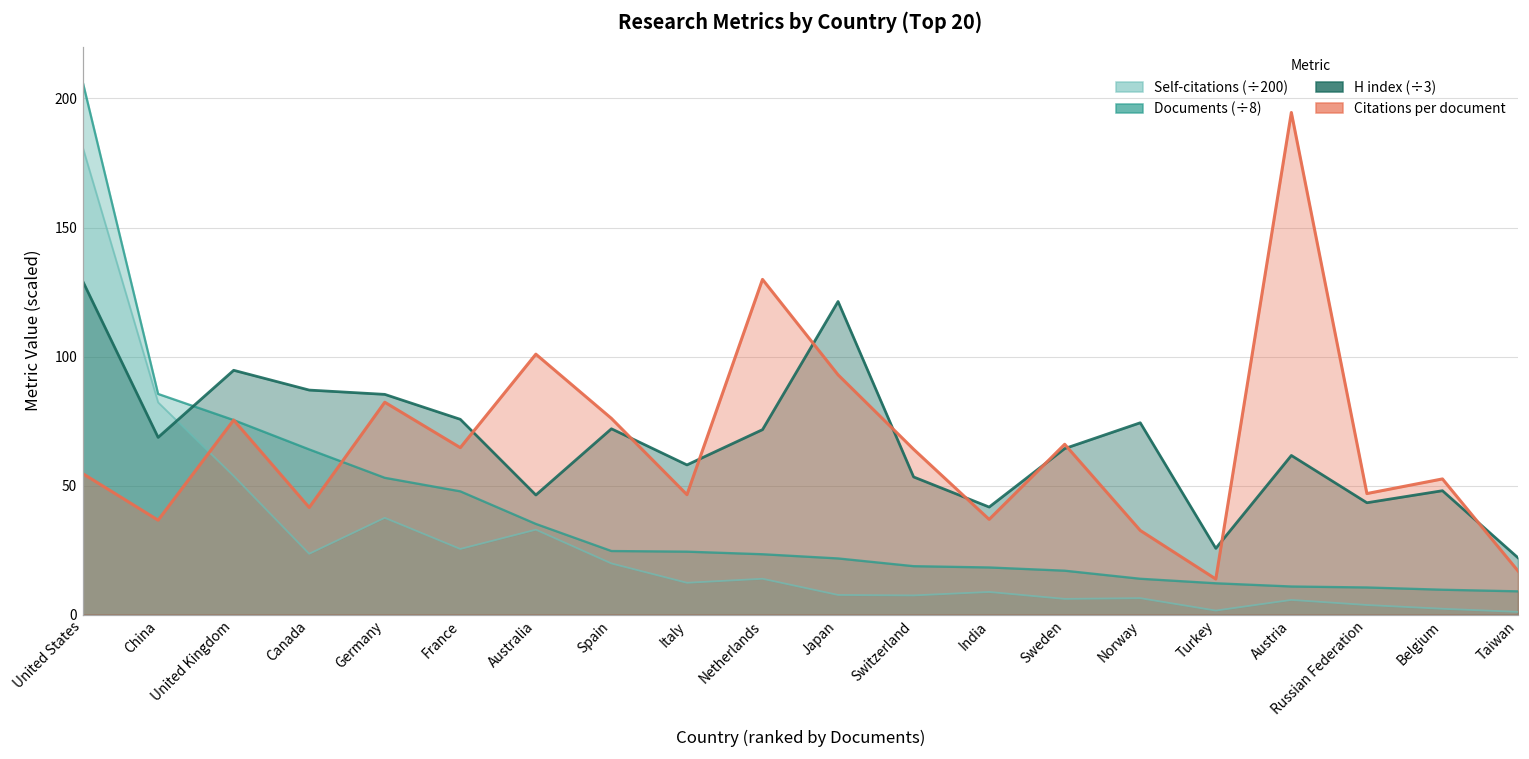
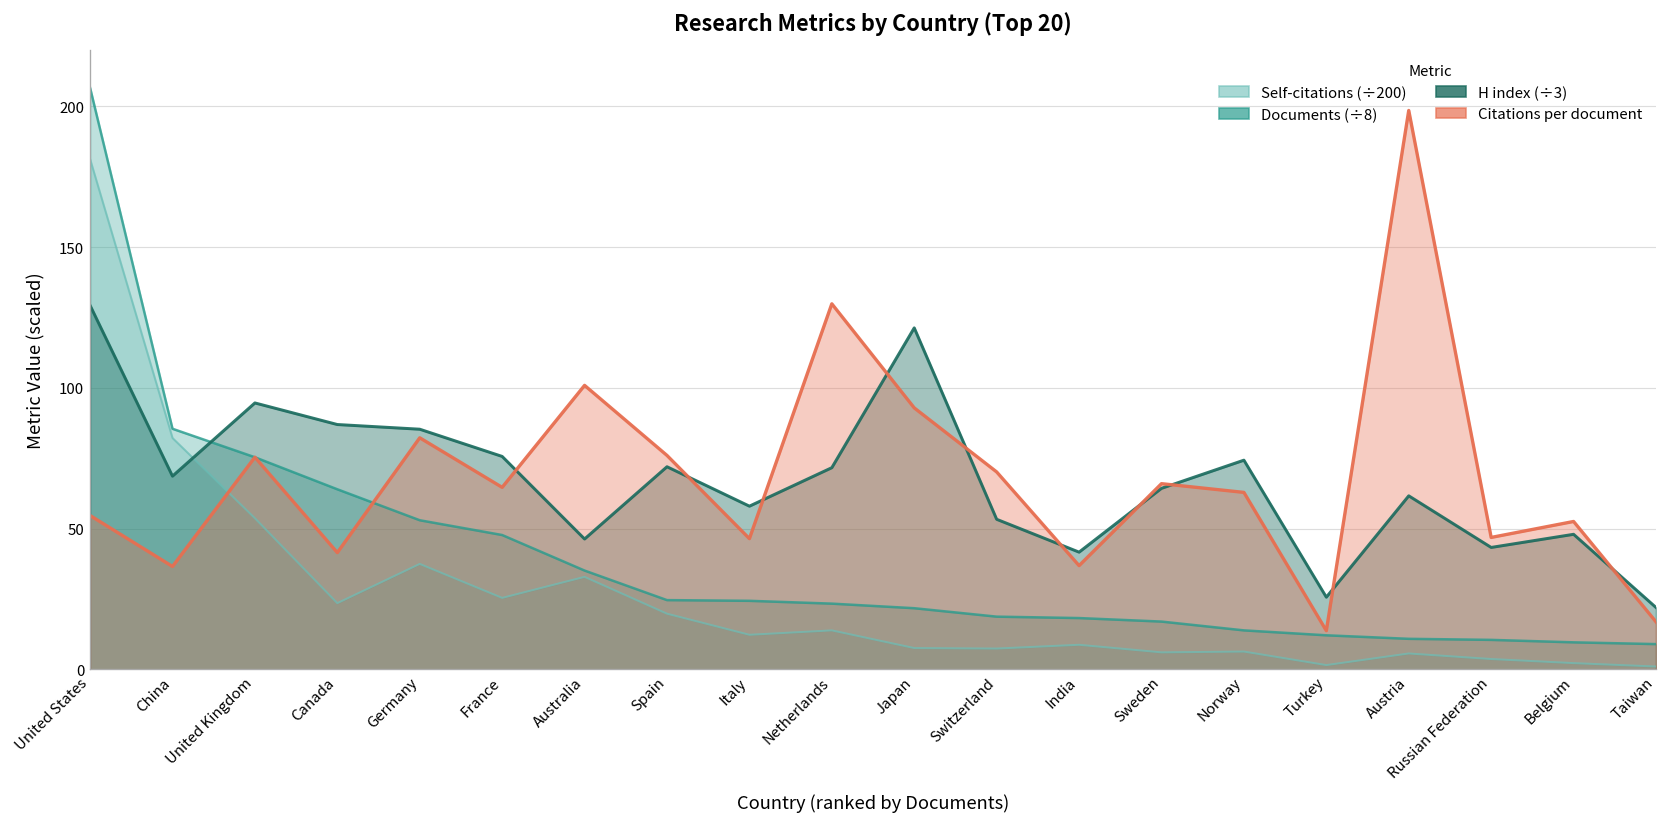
Citations per document, Switzerland: 64 -> 70
Citations per document, Norway: 33 -> 63
Citations per document, Austria: 195 -> 199
